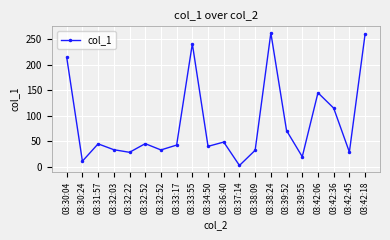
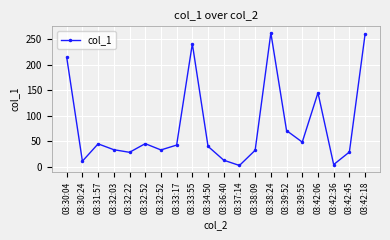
03:36:40: 50 -> 10
03:39:55: 20 -> 50
03:42:36: 110 -> 0
